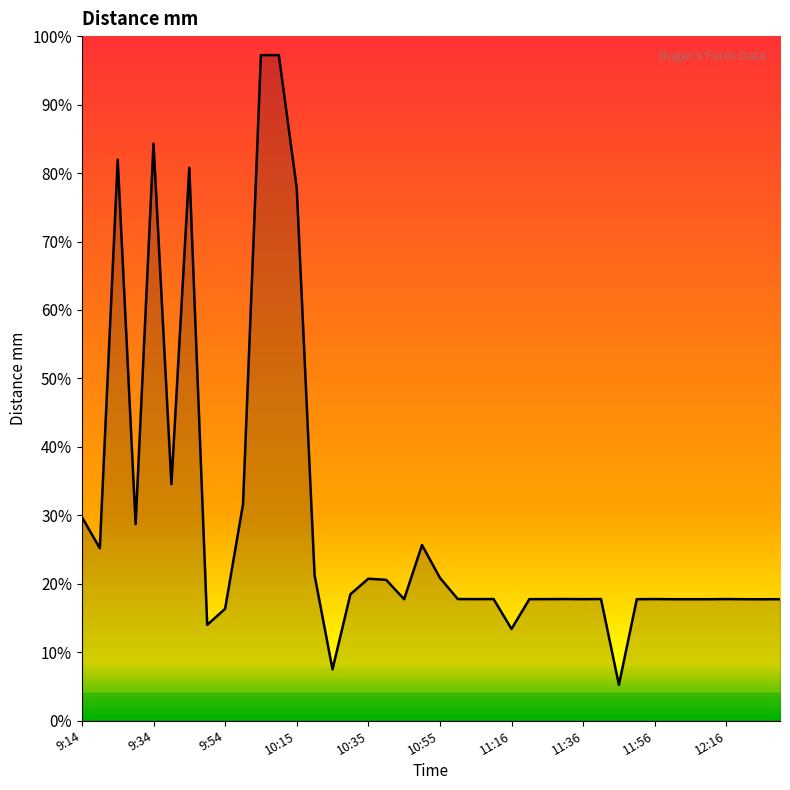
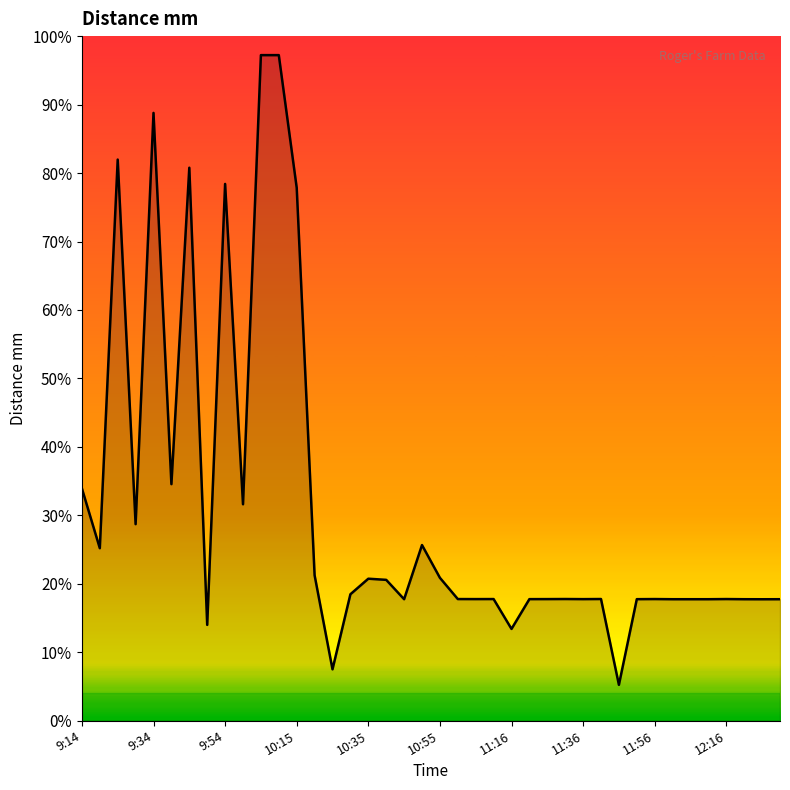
9:14: 30% -> 34%
9:34: 84% -> 89%
9:54: 16% -> 78%
